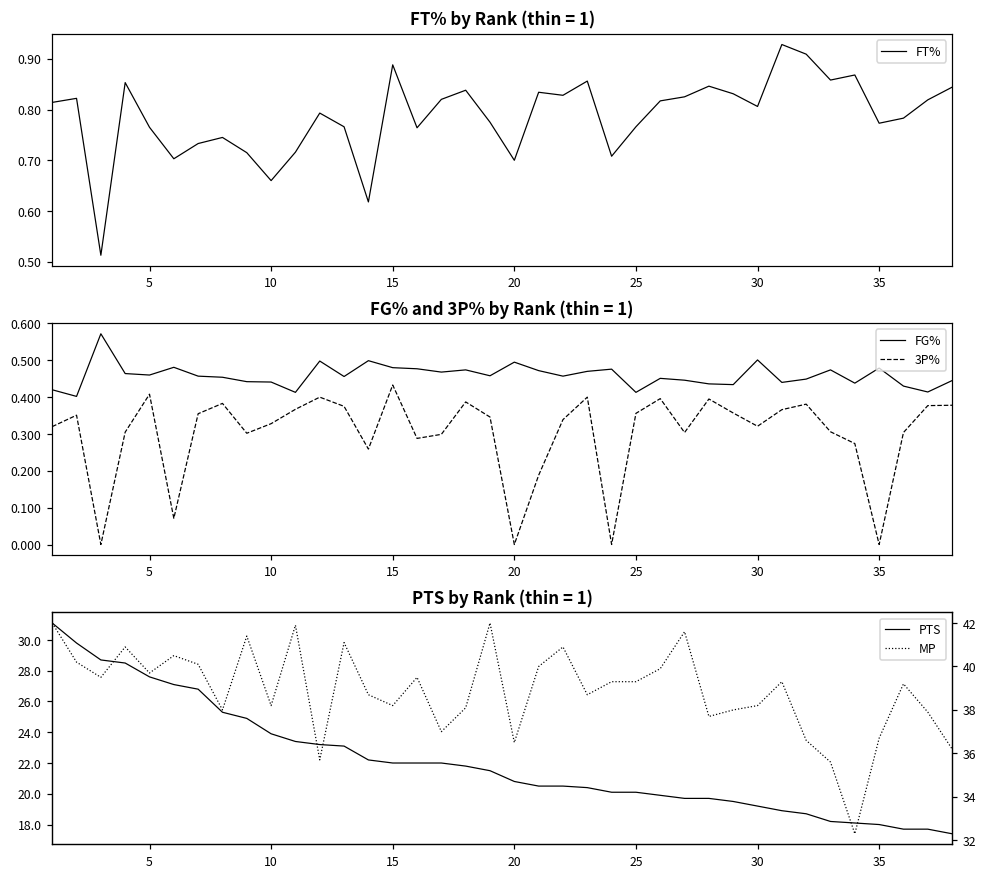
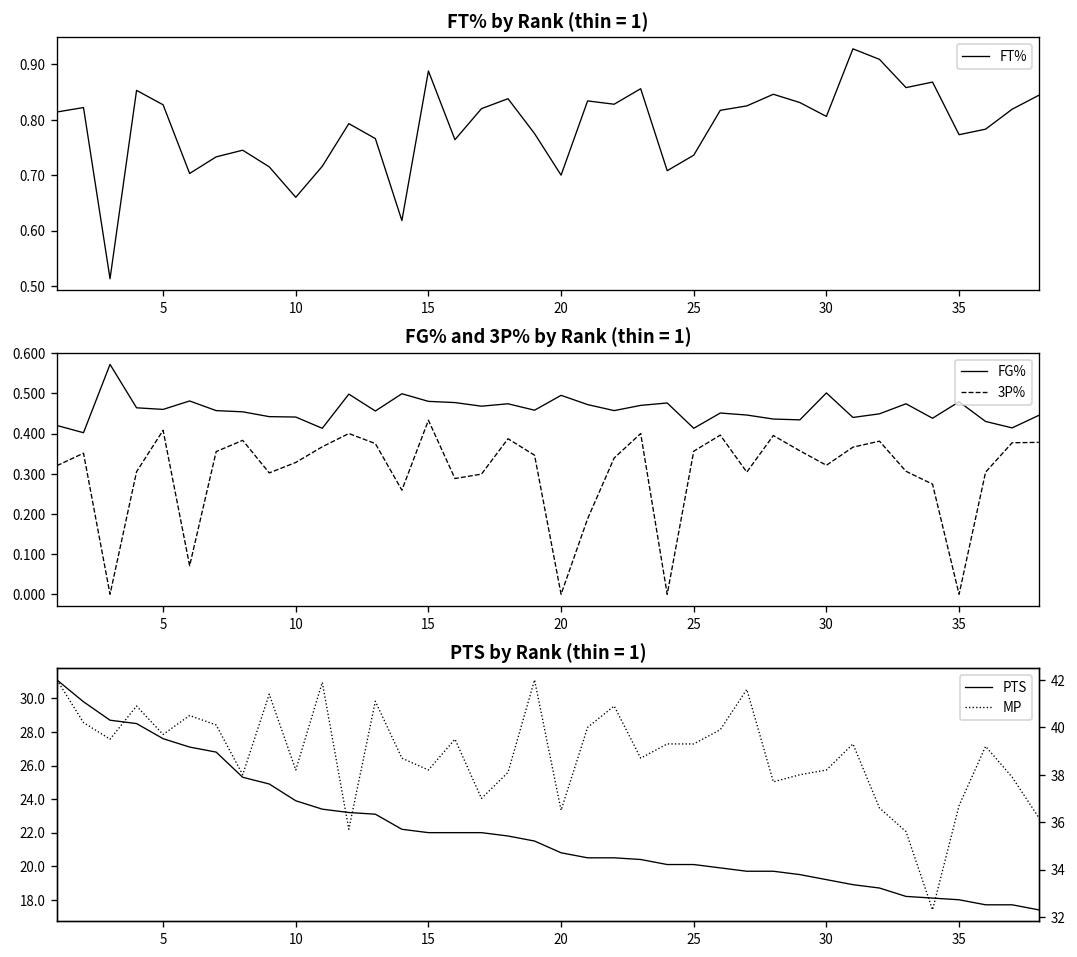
FT% by Rank (thin = 1), 5: 0.77 -> 0.83
FT% by Rank (thin = 1), 25: 0.77 -> 0.74
